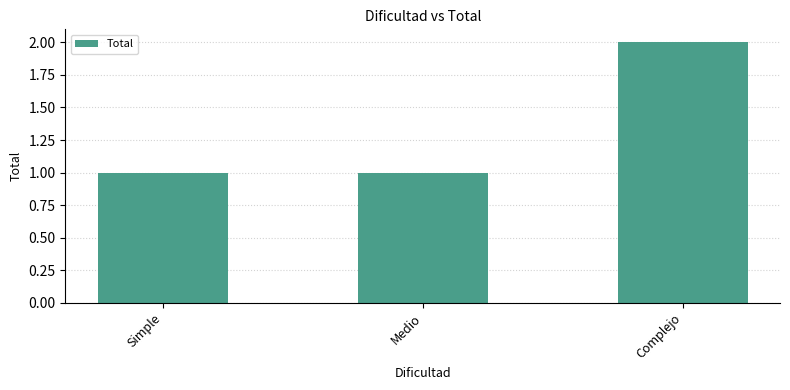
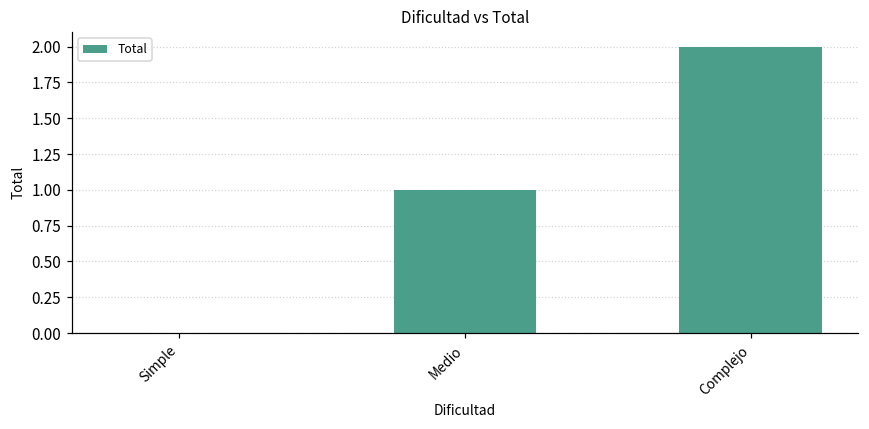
Simple: 1 -> 0
